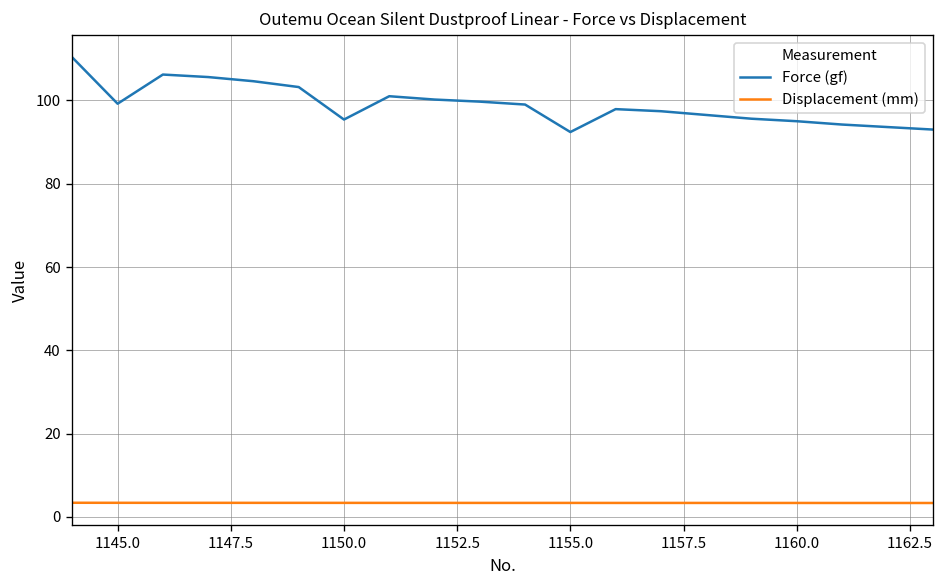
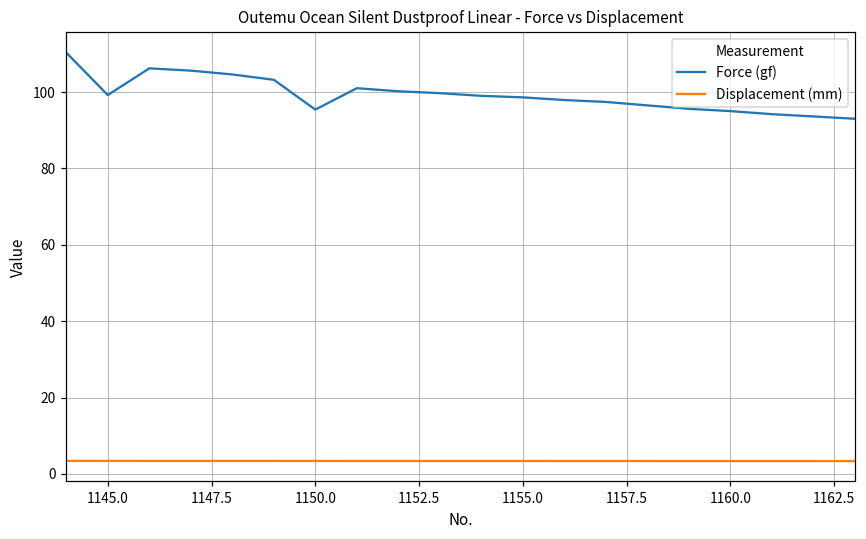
Force (gf), 1155.0: 92 -> 99
